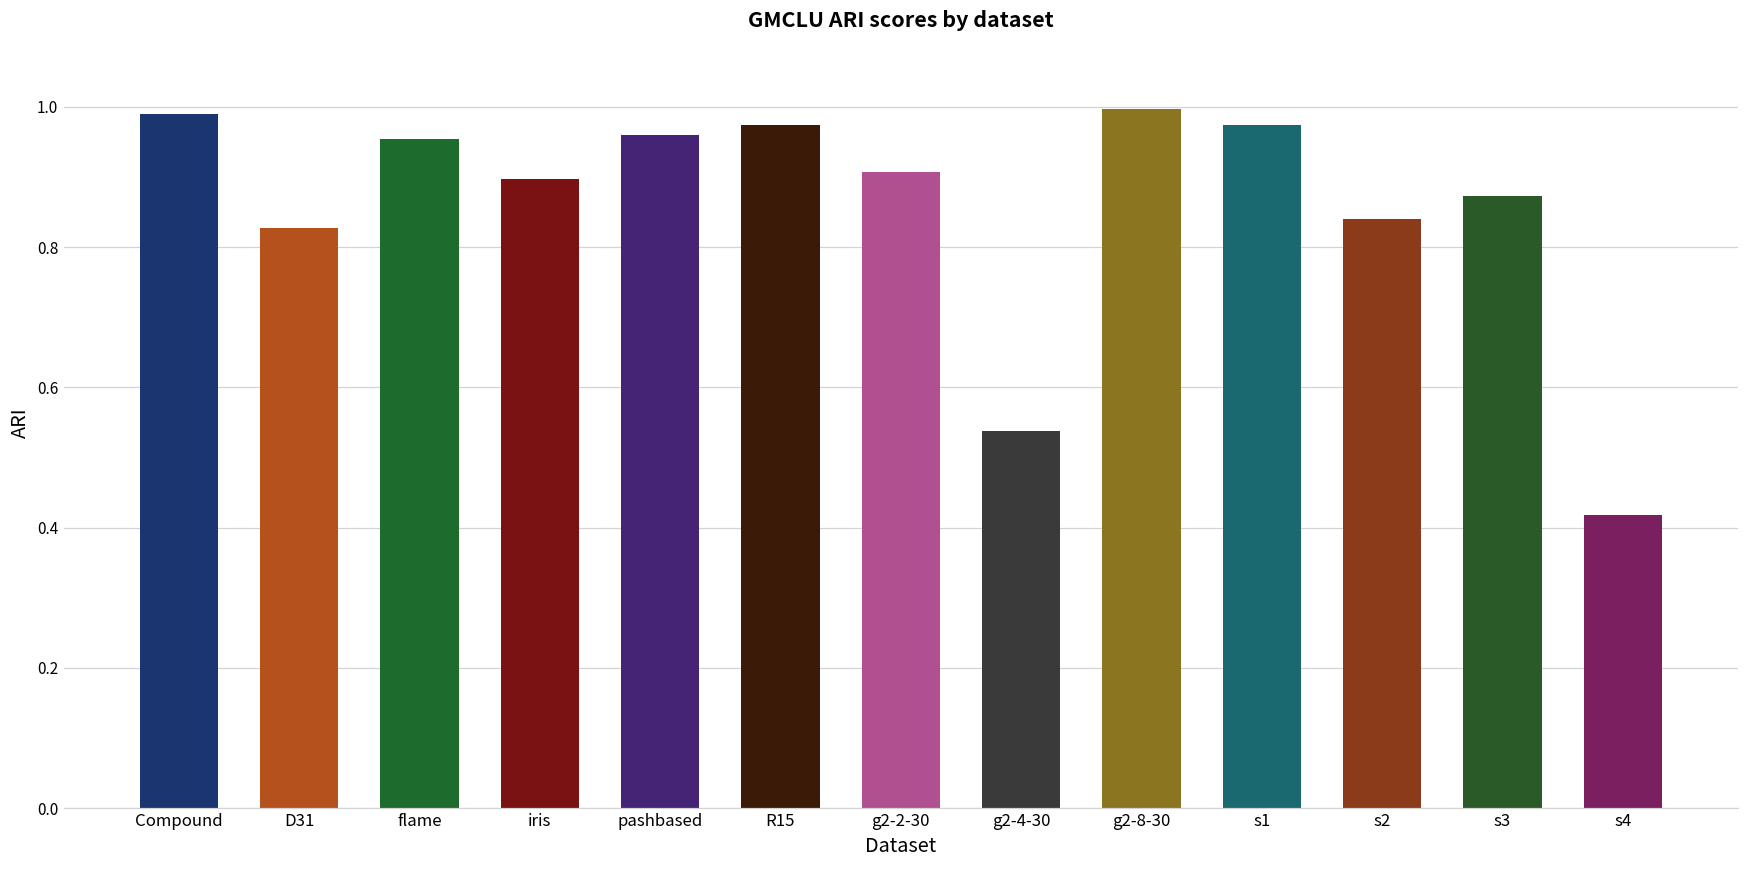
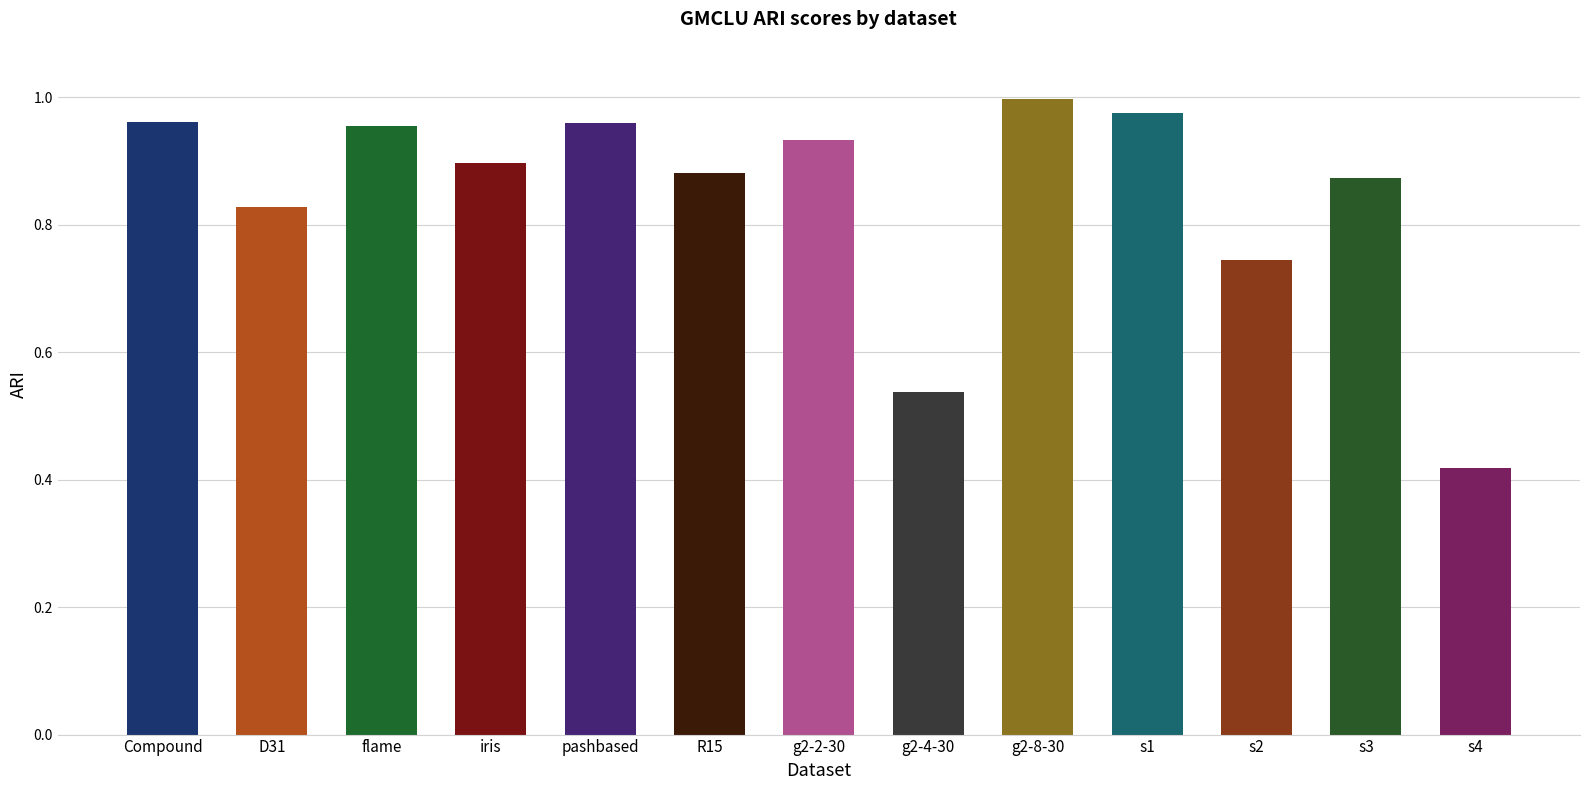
Compound: 0.99 -> 0.96
R15: 0.97 -> 0.88
g2-2-30: 0.91 -> 0.93
s2: 0.84 -> 0.74
